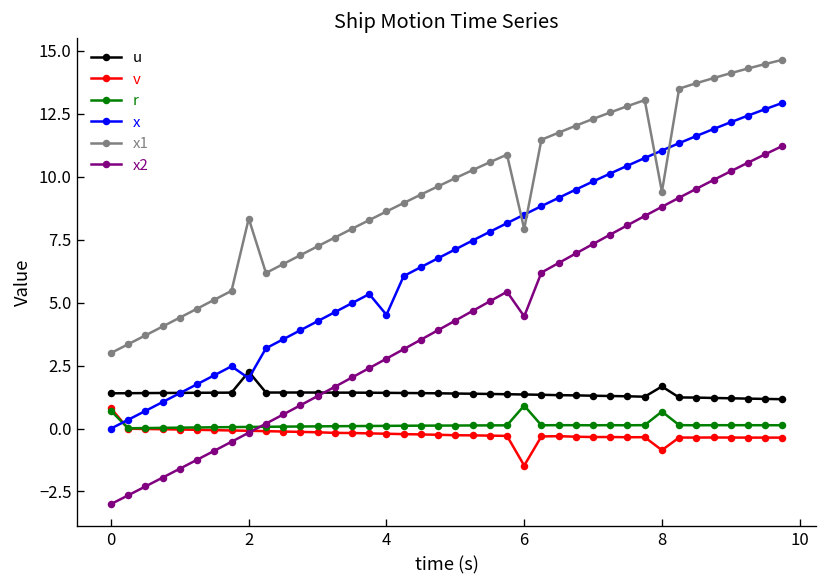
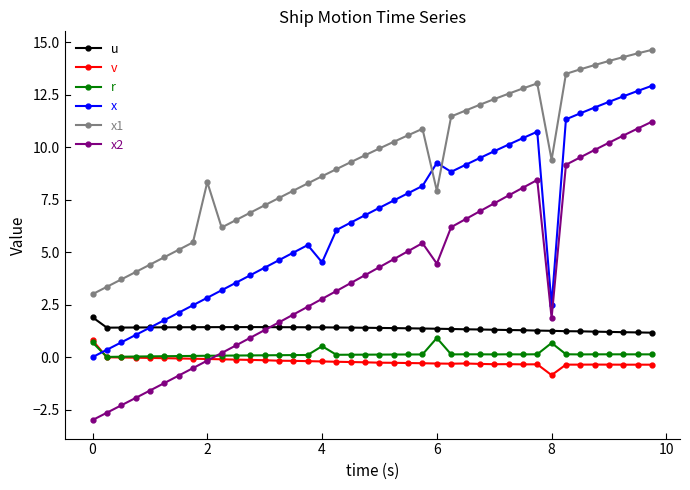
u, 0: 1.4 -> 1.9
u, 2: 2.3 -> 1.4
x, 2: 2.0 -> 2.8
r, 4: 0.1 -> 0.5
v, 6: -1.5 -> -0.3
x, 6: 8.5 -> 9.3
u, 8: 1.7 -> 1.3
x, 8: 11.0 -> 2.5
x2, 8: 8.8 -> 1.9
